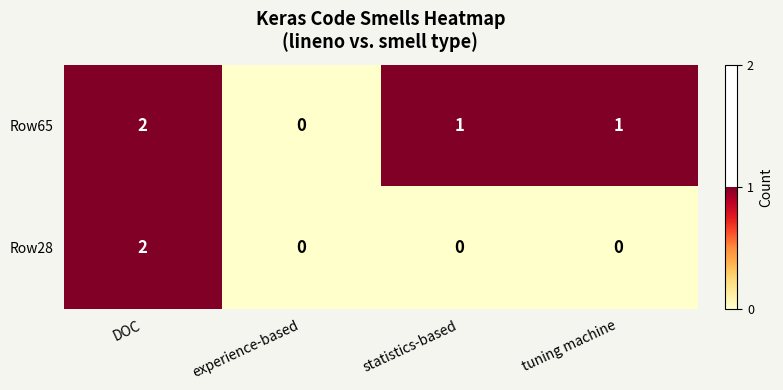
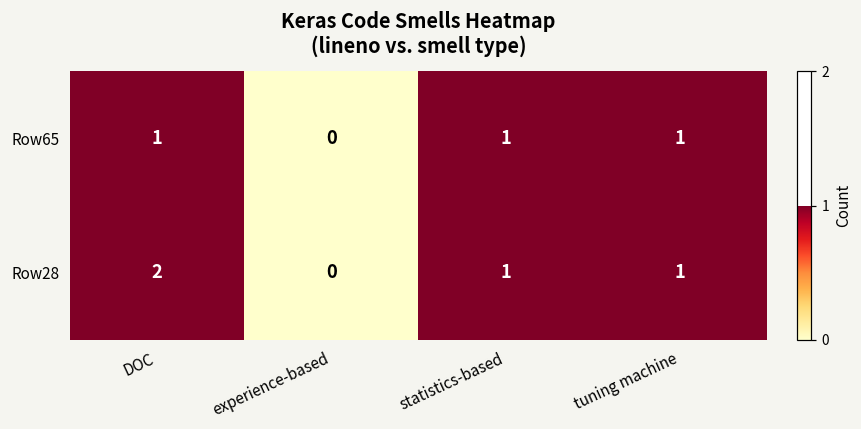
Row65, DOC: 2 -> 1
Row28, statistics-based: 0 -> 1
Row28, tuning machine: 0 -> 1
